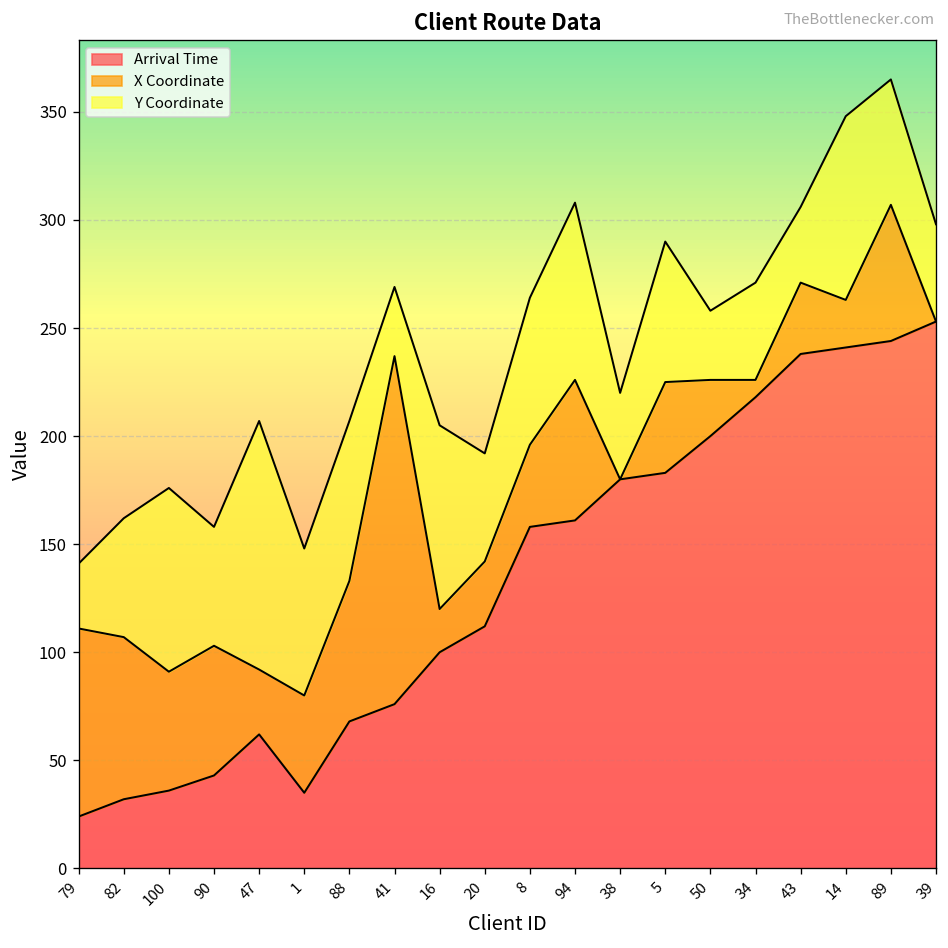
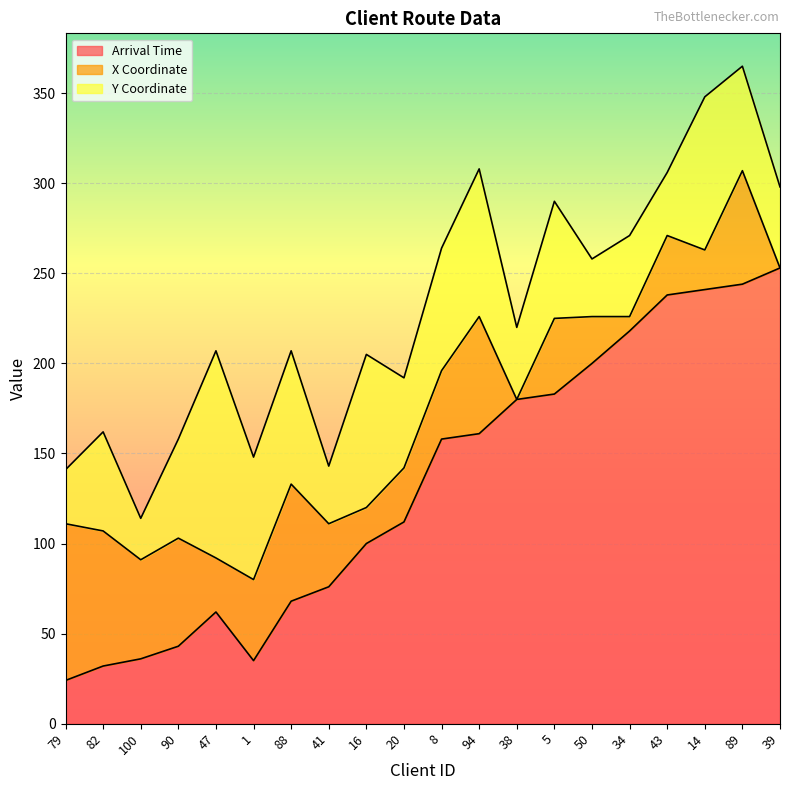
Y Coordinate, 100: 85 -> 23
X Coordinate, 41: 161 -> 35
